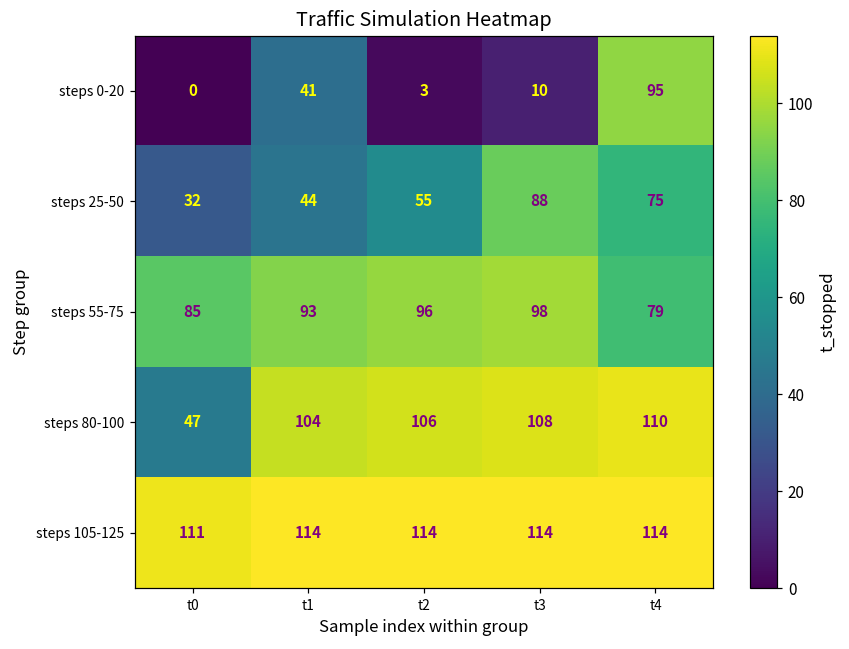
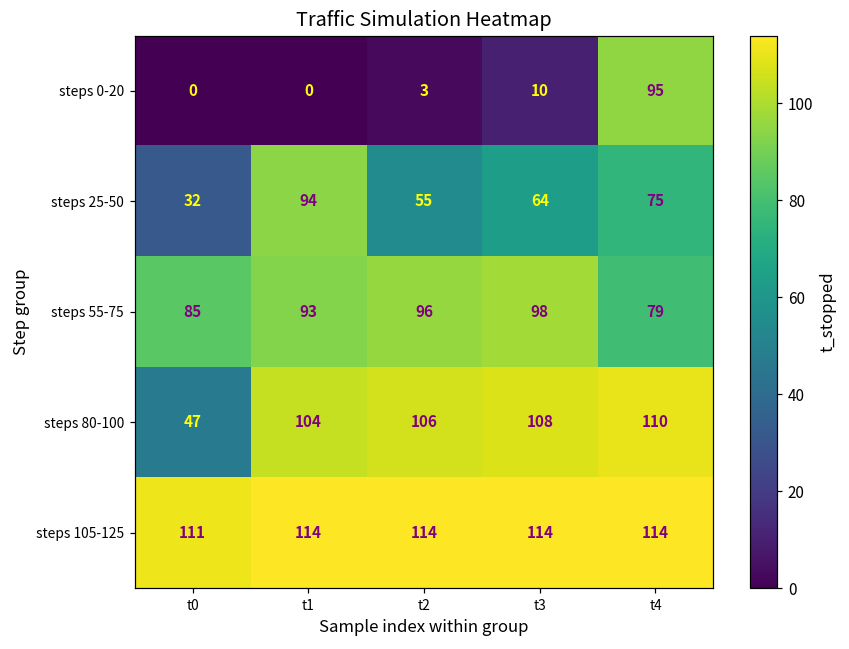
steps 0-20, t1: 41 -> 0
steps 25-50, t1: 44 -> 94
steps 25-50, t3: 88 -> 64
